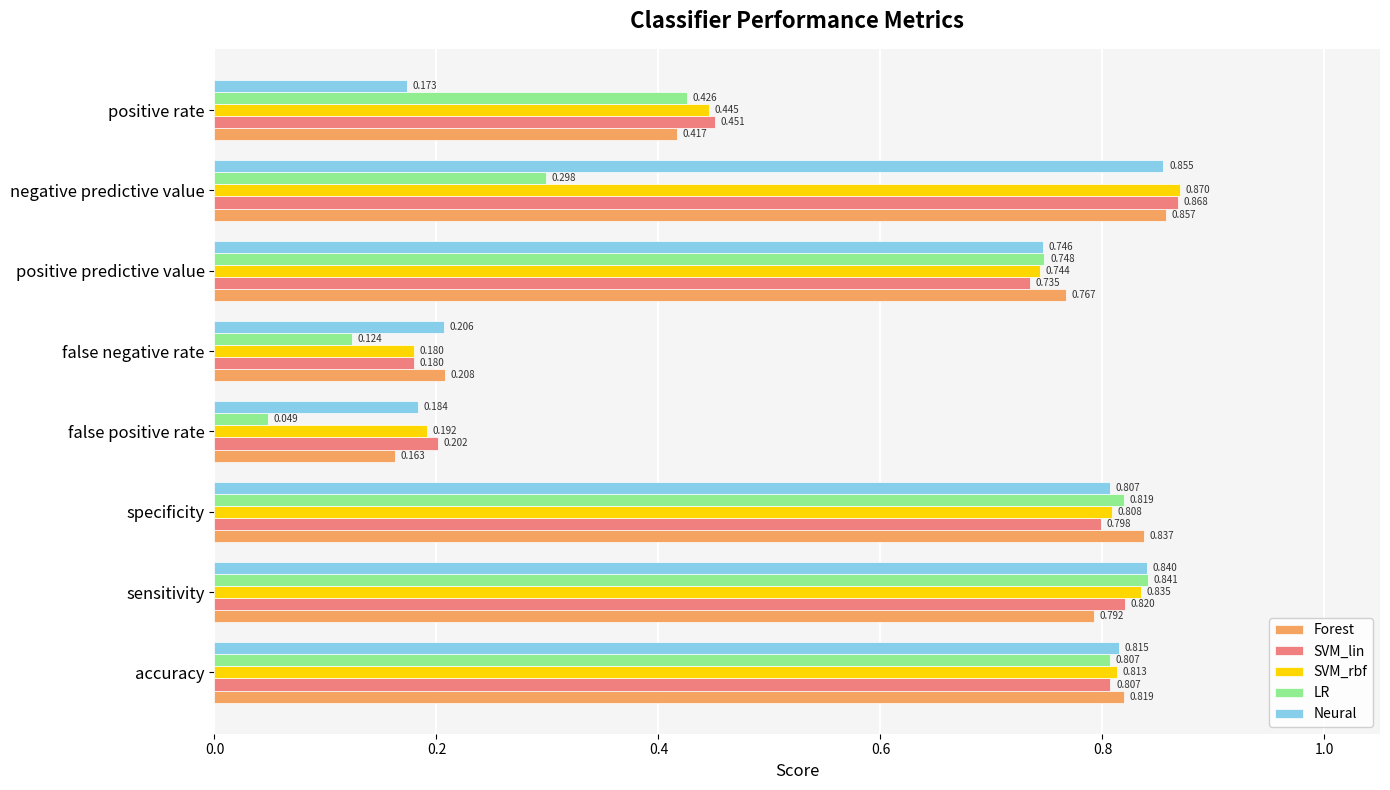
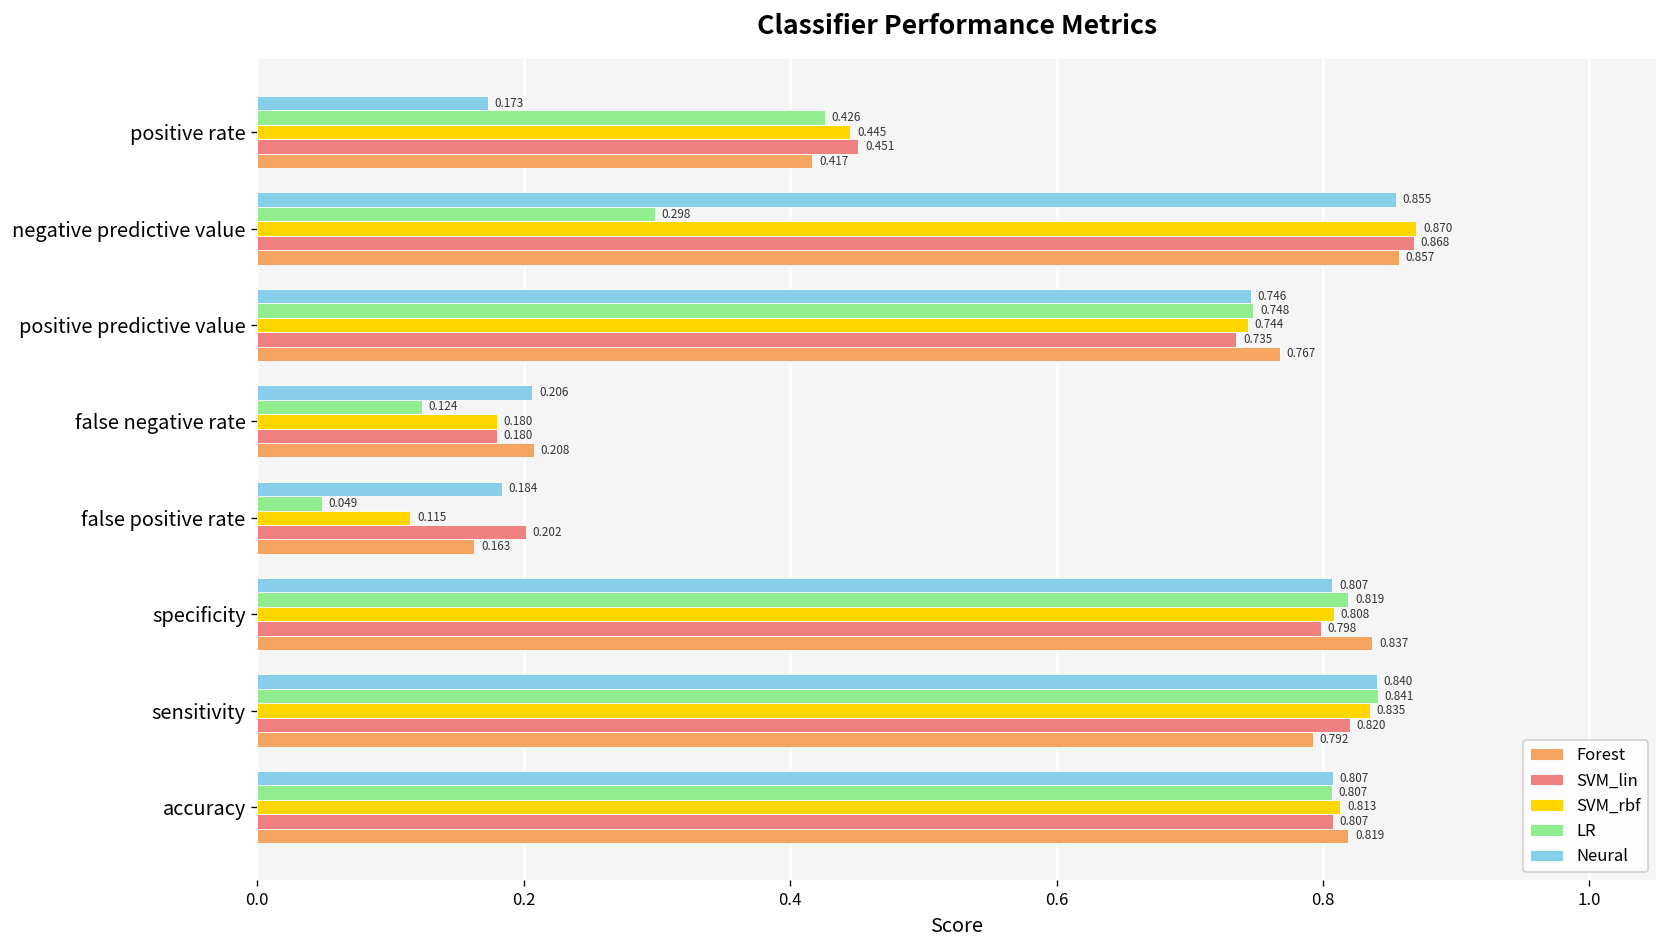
SVM_rbf, false positive rate: 0.192 -> 0.115
Neural, accuracy: 0.815 -> 0.807
